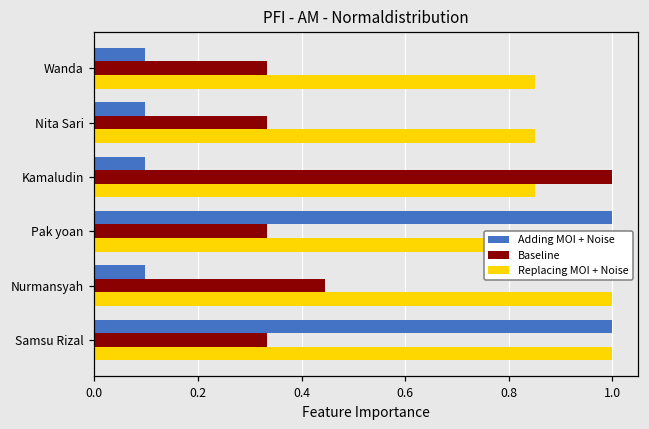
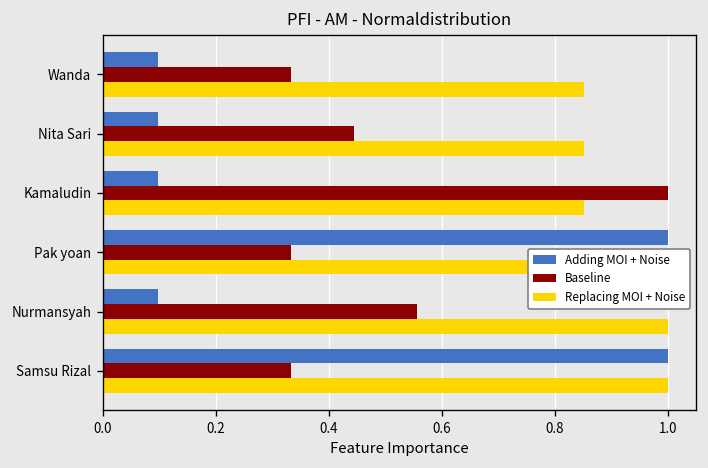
Baseline, Nita Sari: 0.33 -> 0.44
Baseline, Nurmansyah: 0.44 -> 0.56
